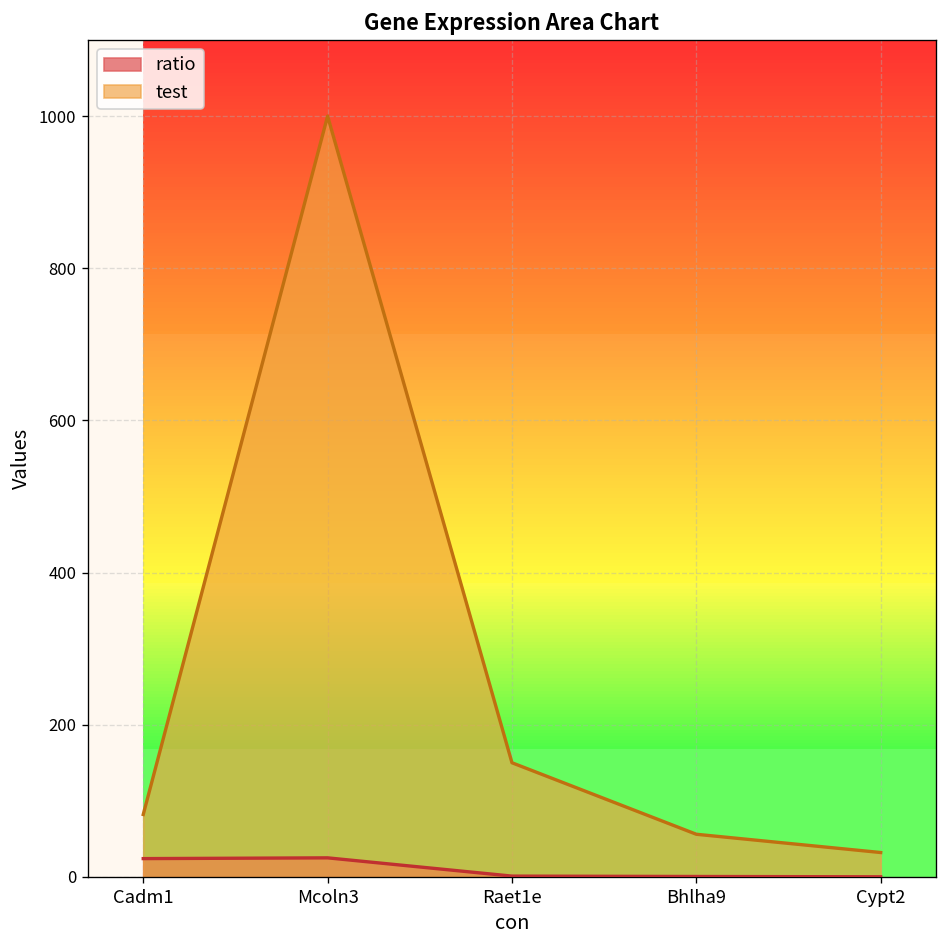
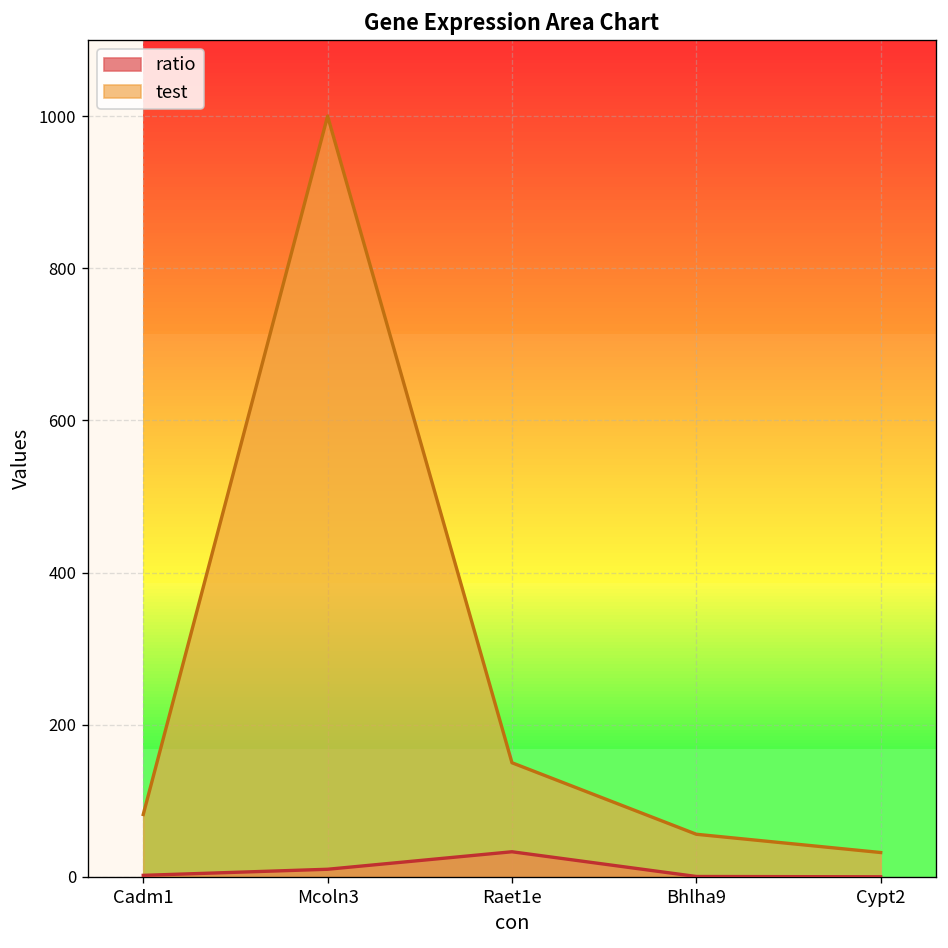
ratio, Cadm1: 20 -> 0
ratio, Mcoln3: 30 -> 10
ratio, Raet1e: 0 -> 30
